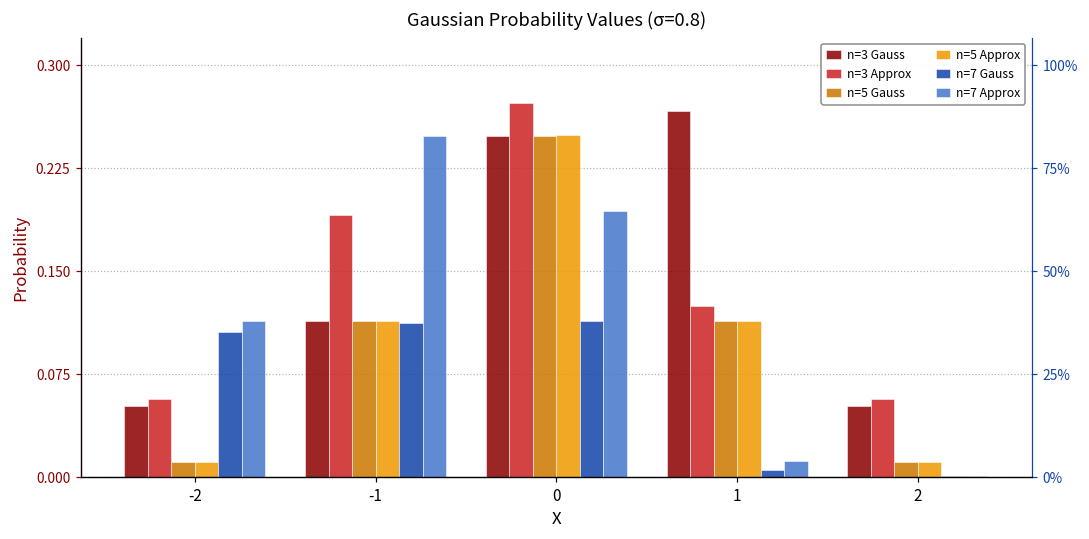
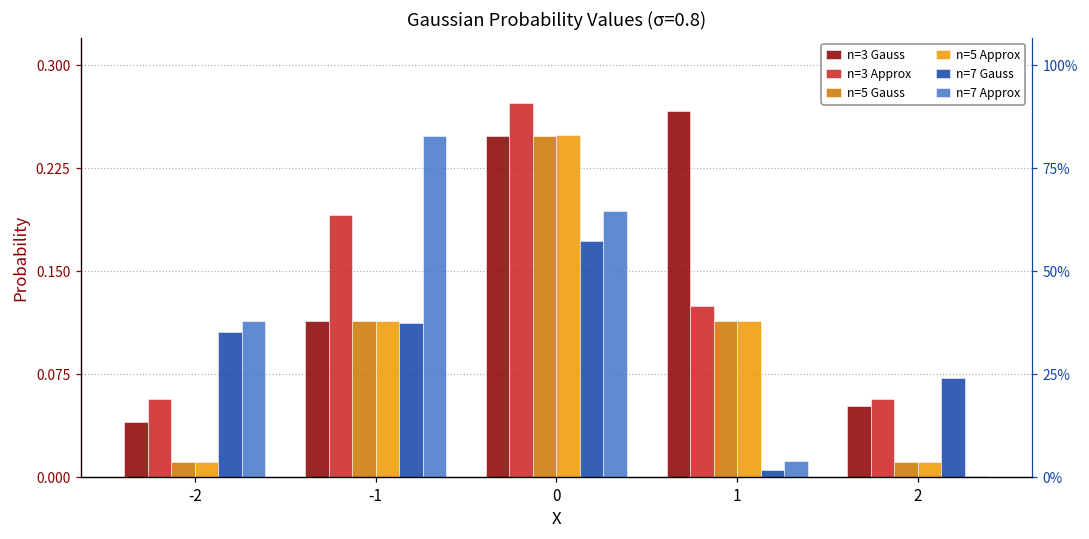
n=3 Gauss, -2: 0.052 -> 0.040
n=7 Gauss, 0: 0.114 -> 0.172
n=7 Gauss, 2: 0.000 -> 0.072
